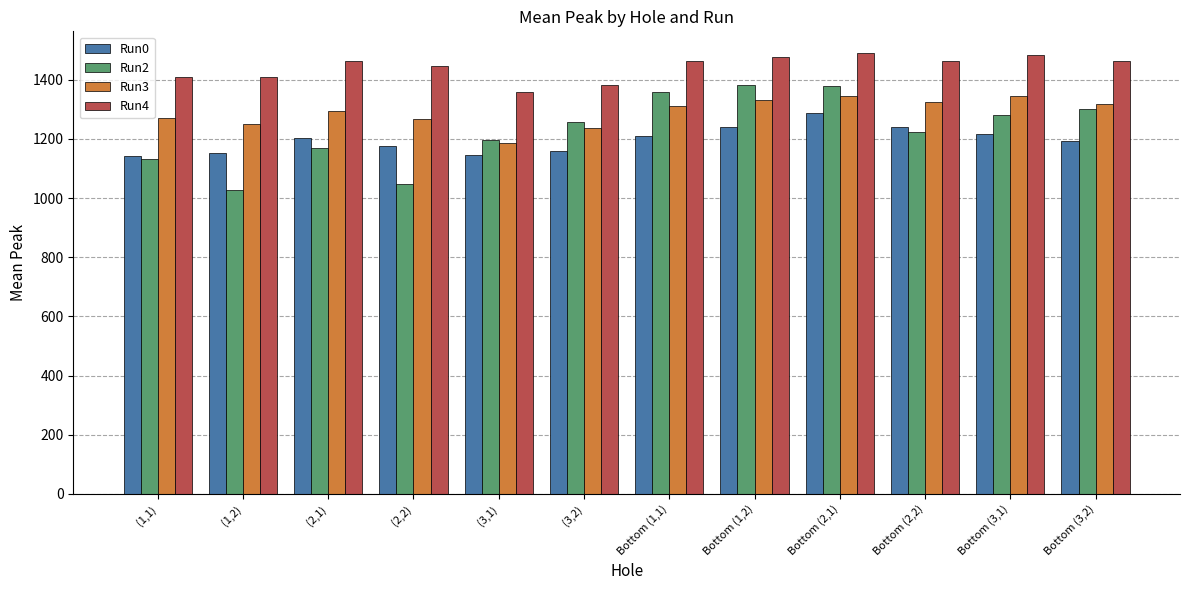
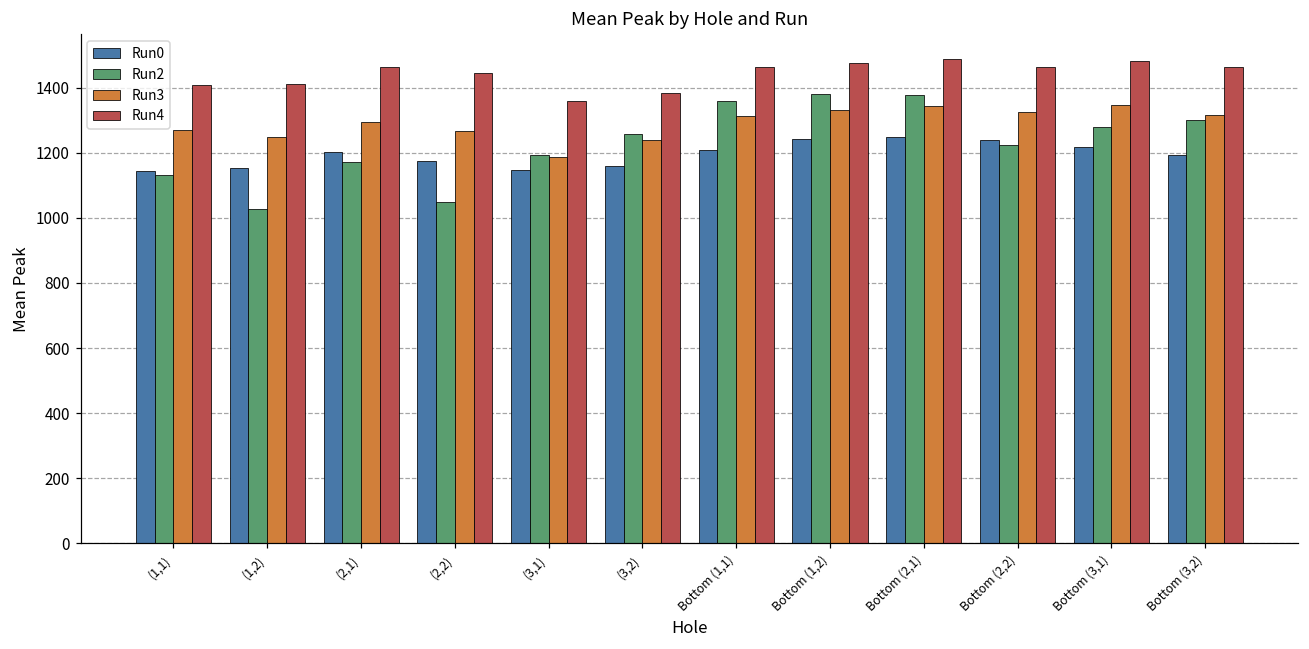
Run0, Bottom (2,1): 1290 -> 1250
